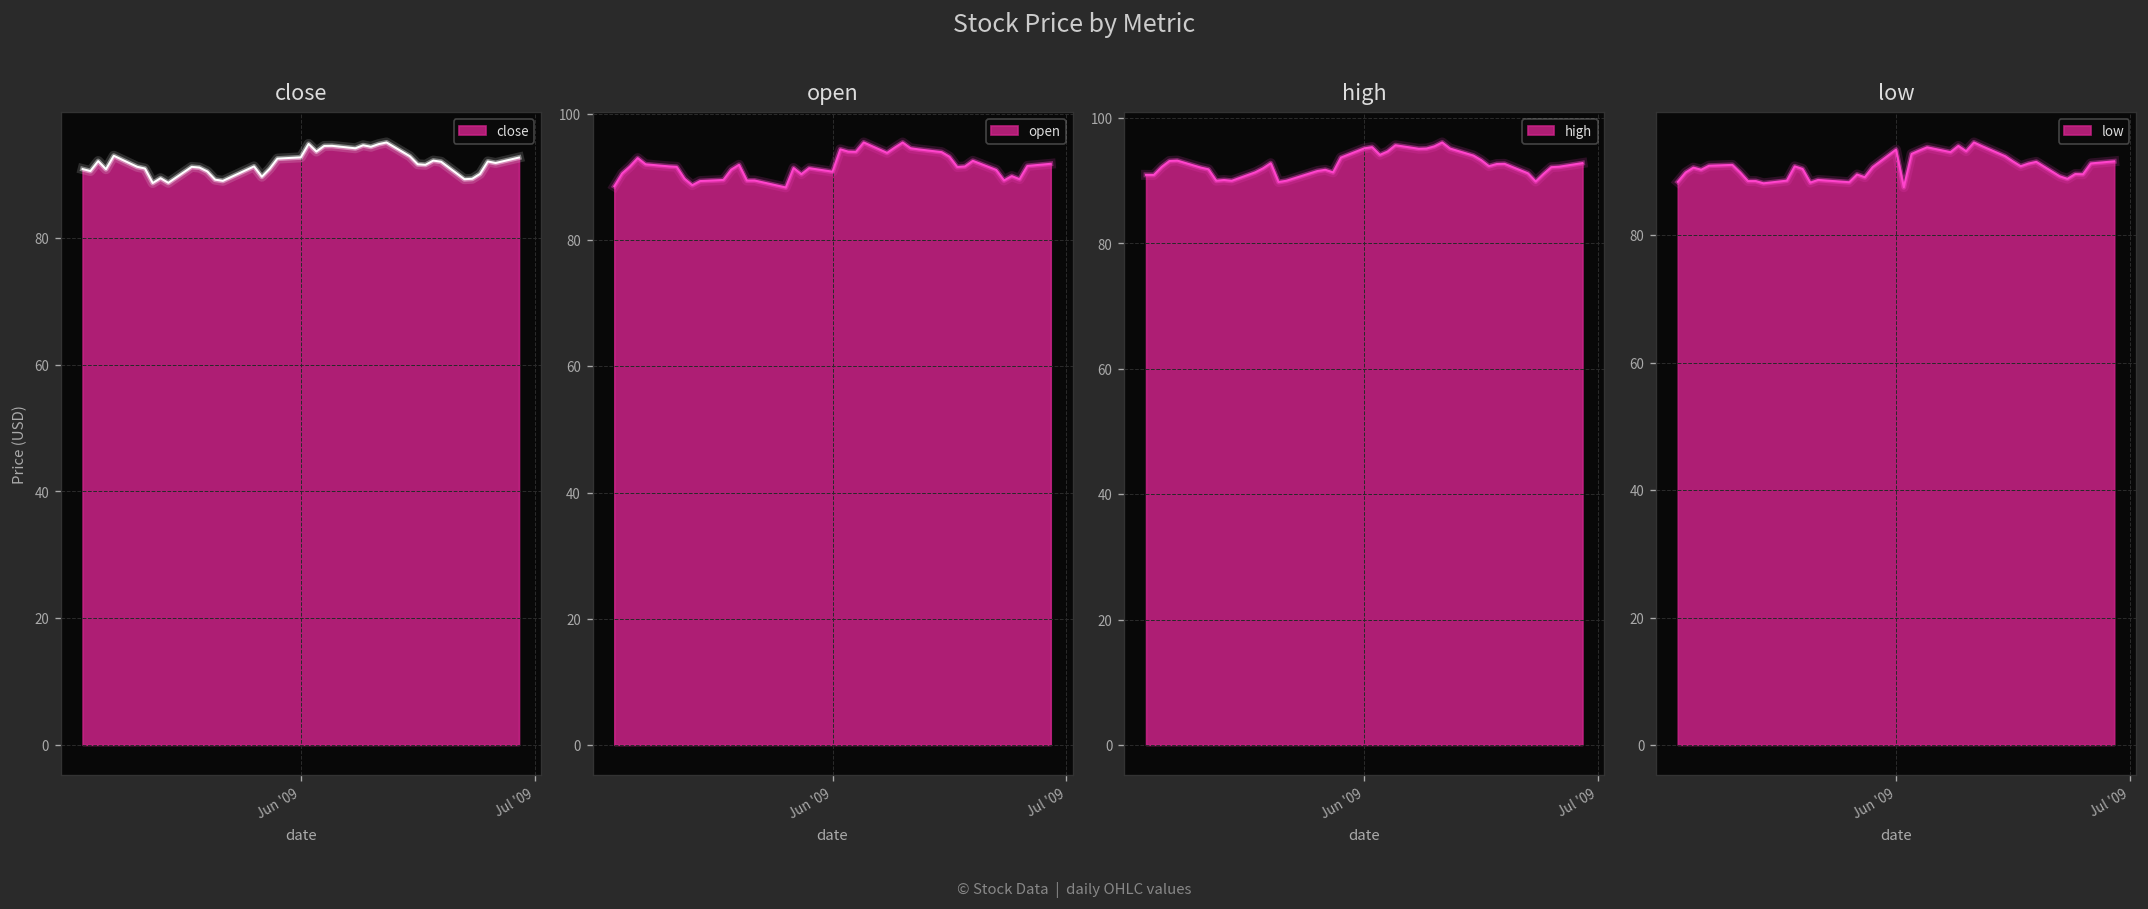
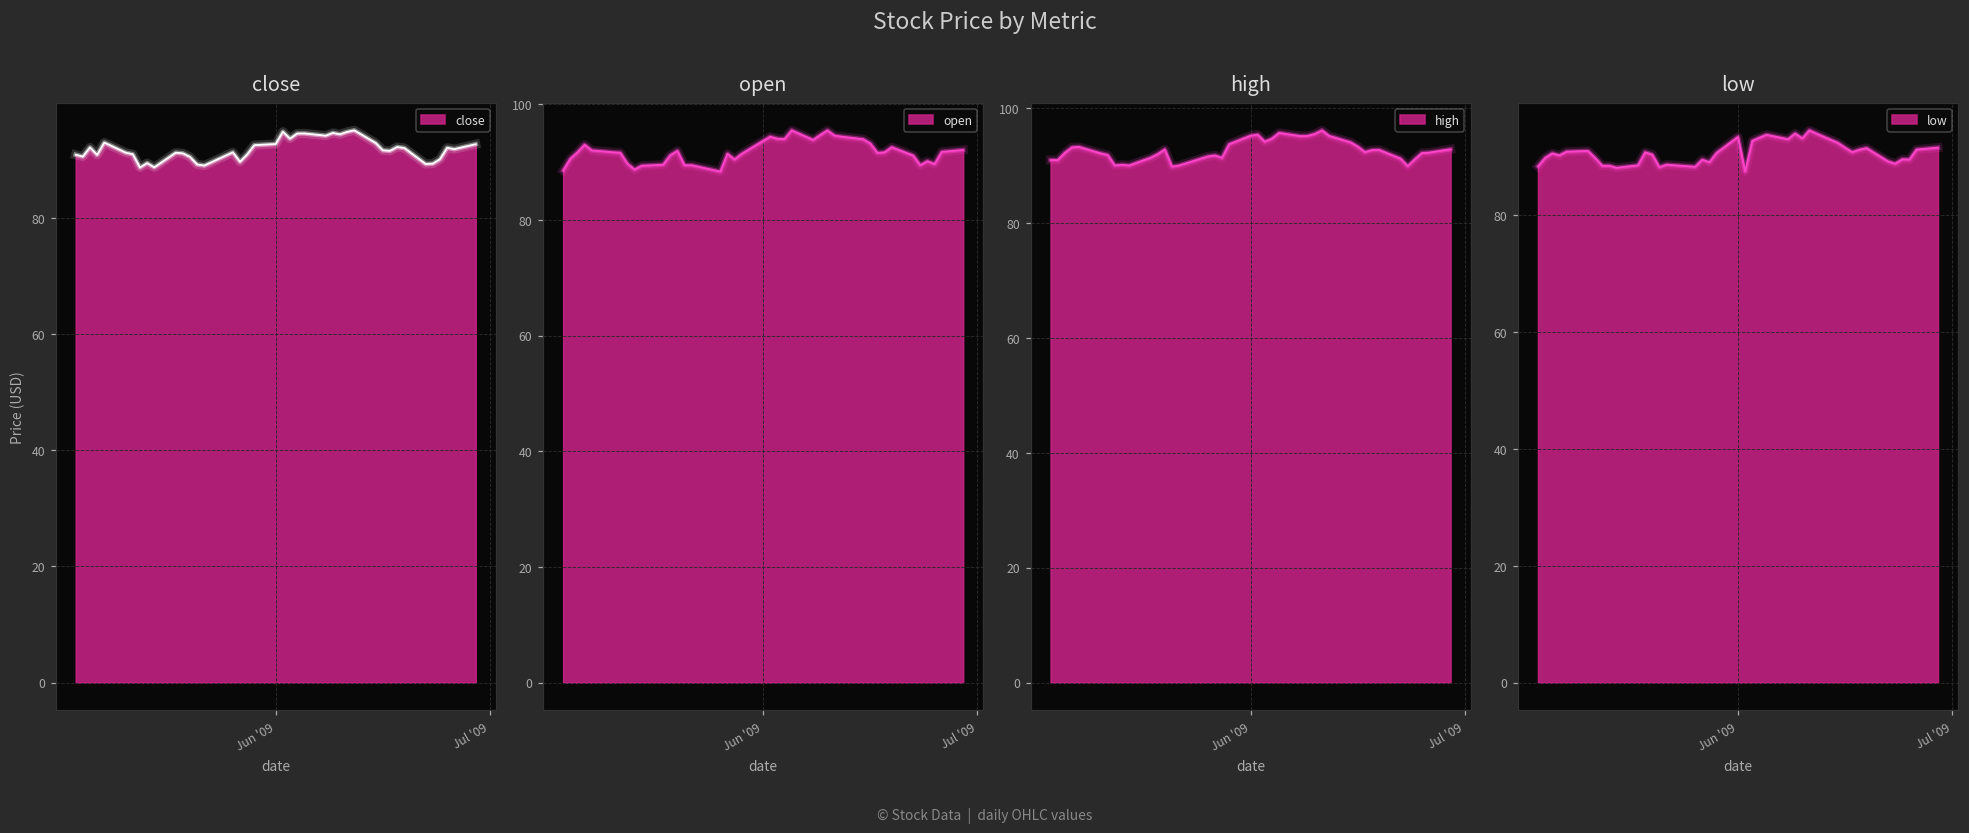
open, Jun '09: 91 -> 94
